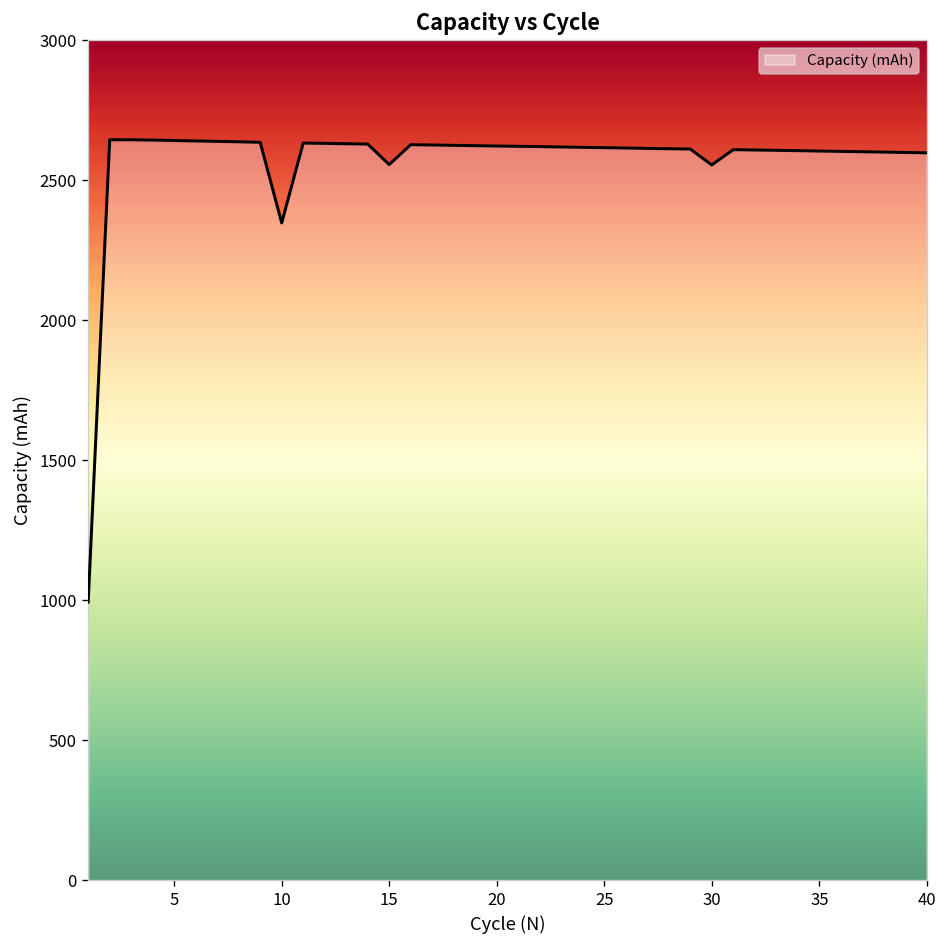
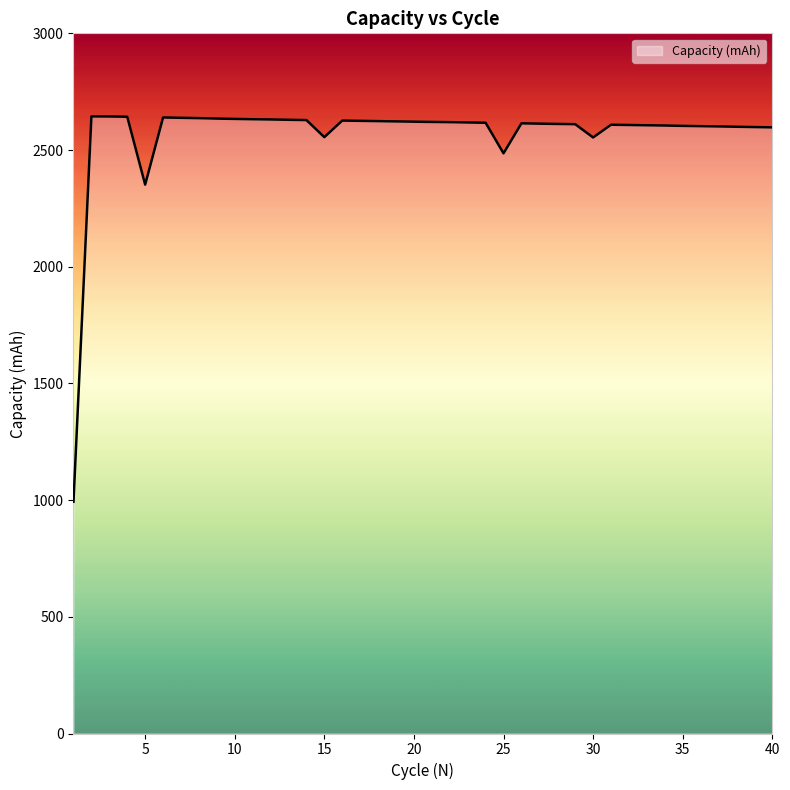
5: 2640 -> 2350
10: 2350 -> 2630
25: 2620 -> 2490
